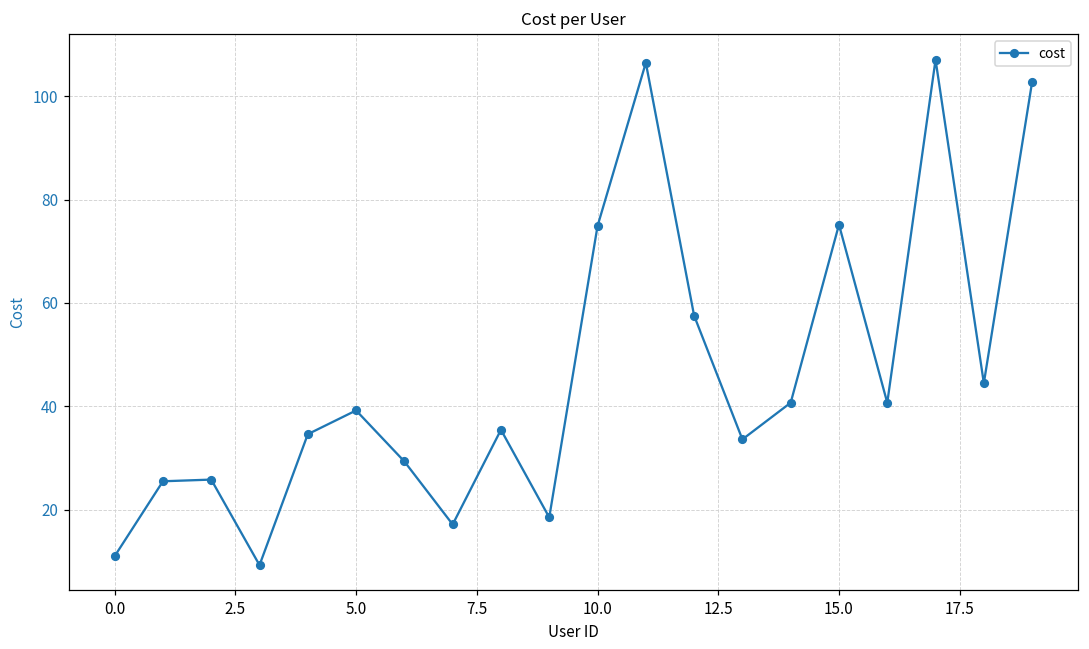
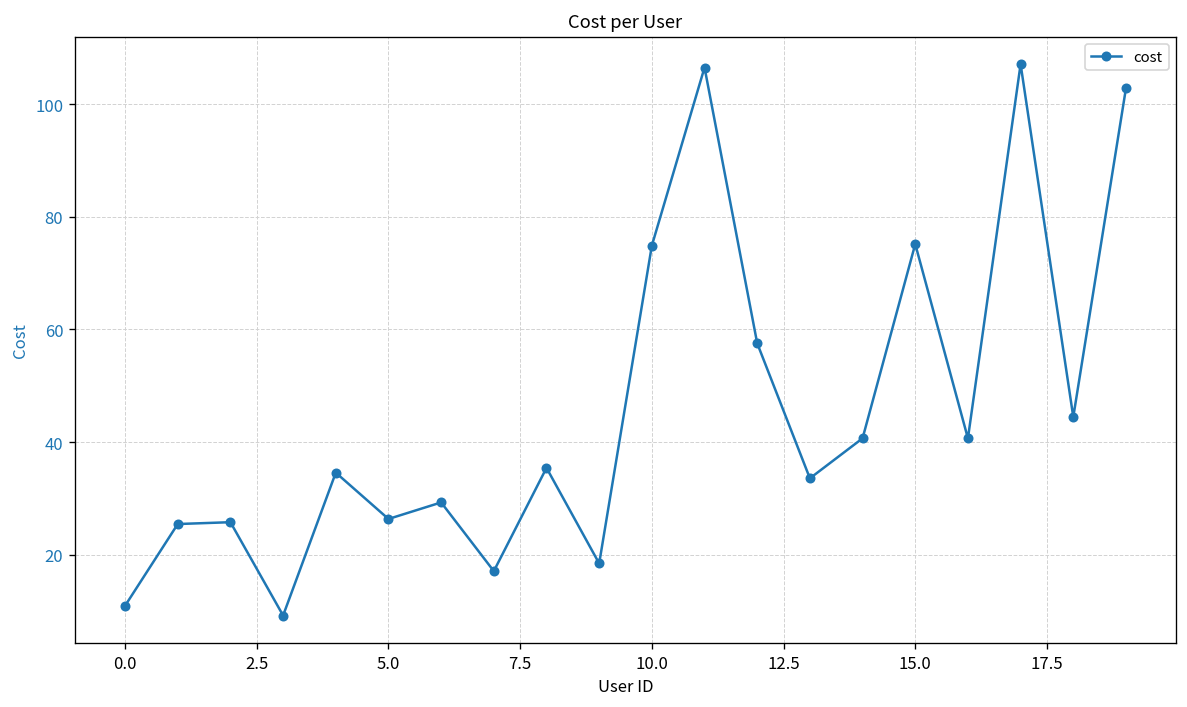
5.0: 39 -> 26
